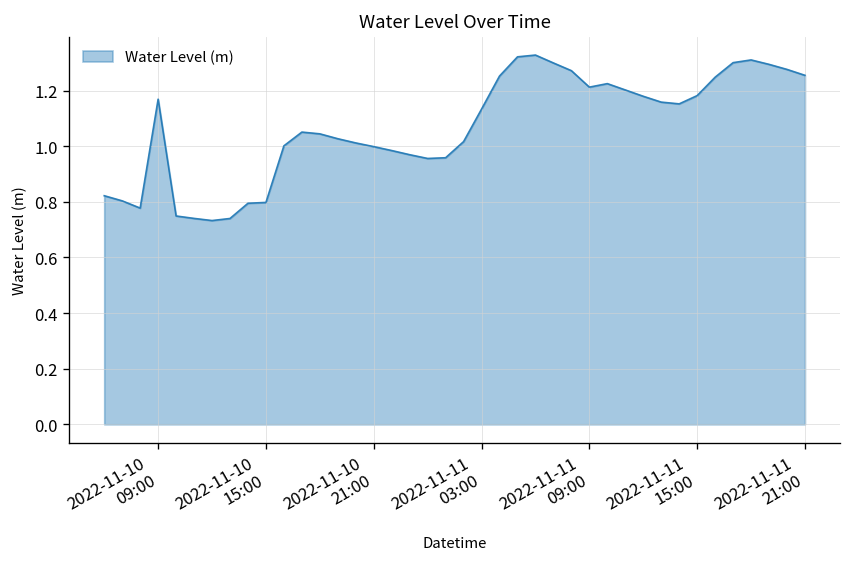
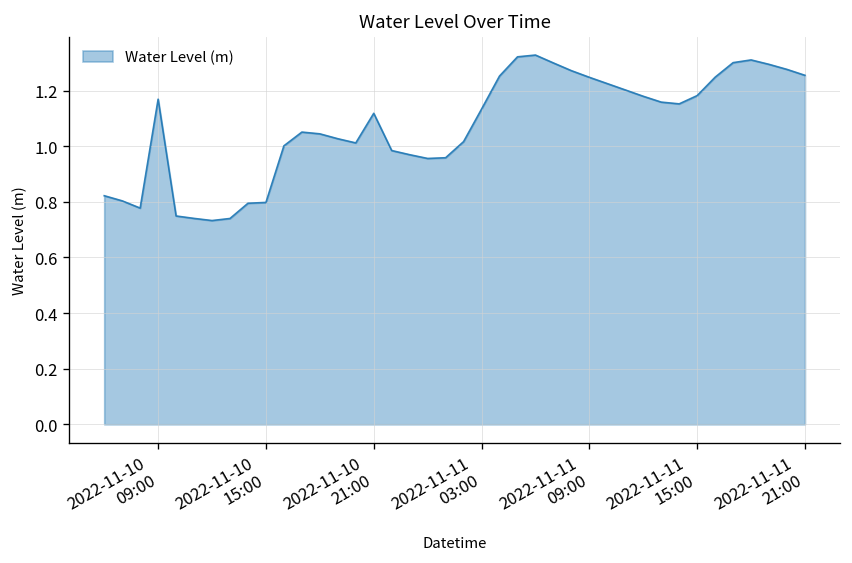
2022-11-10 21:00: 1.00 -> 1.12
2022-11-11 09:00: 1.21 -> 1.25
